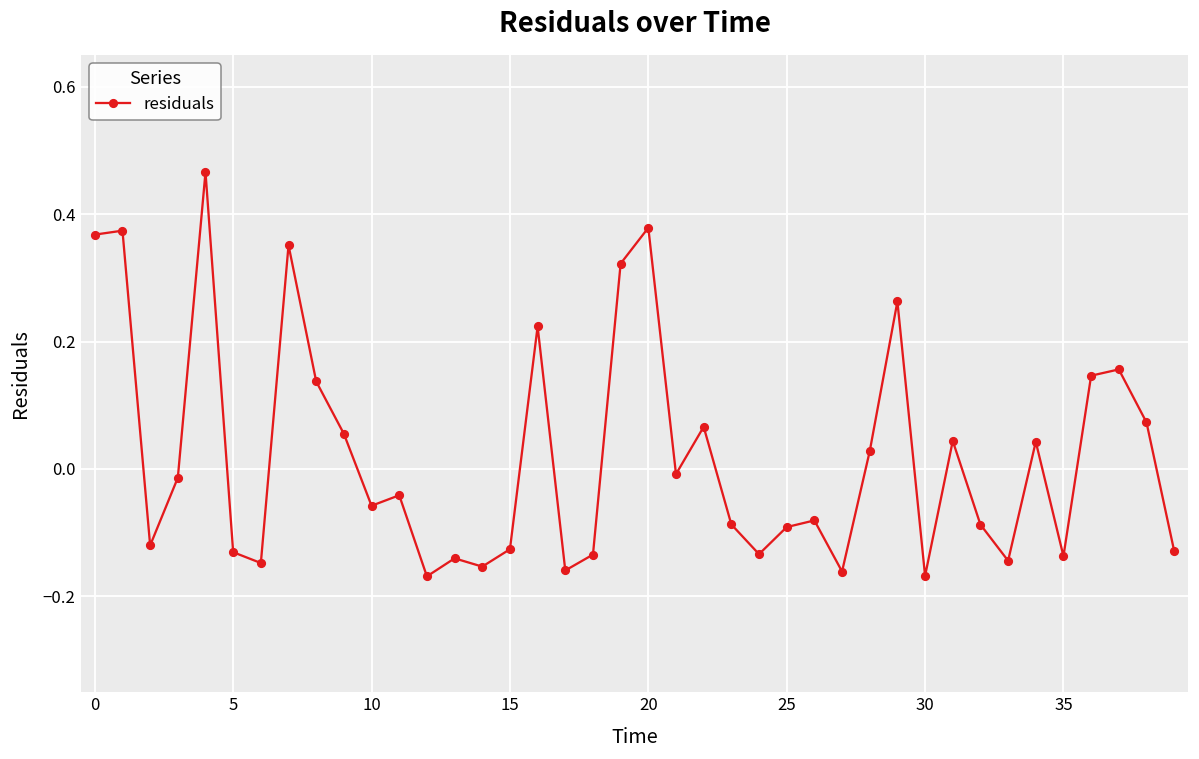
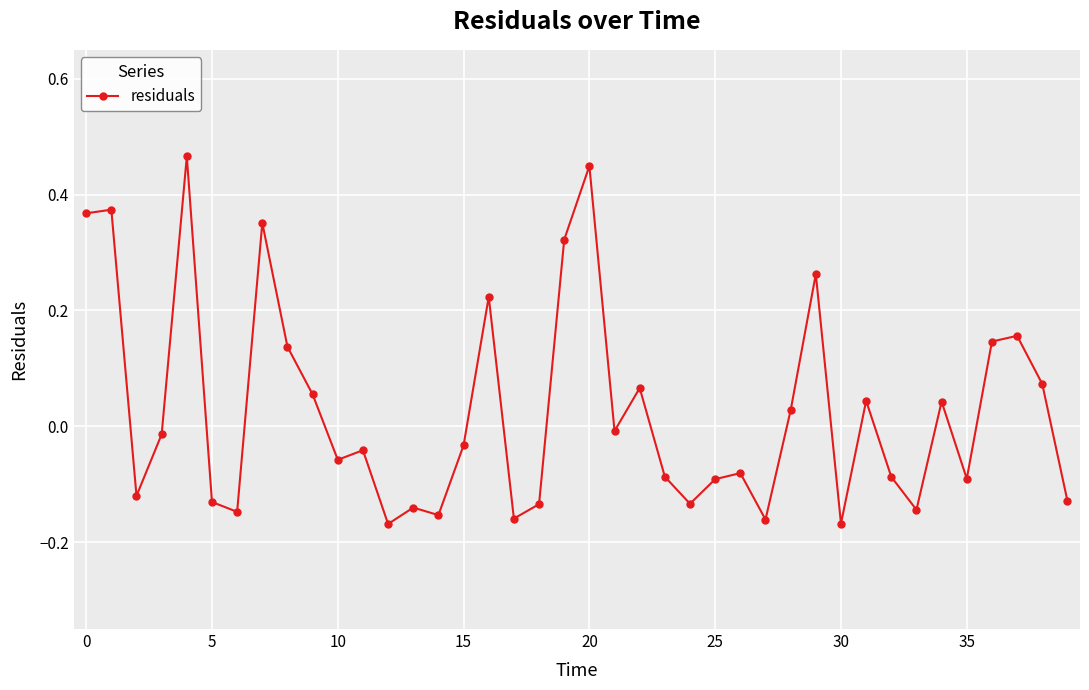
15: -0.13 -> -0.03
20: 0.38 -> 0.45
35: -0.14 -> -0.09
